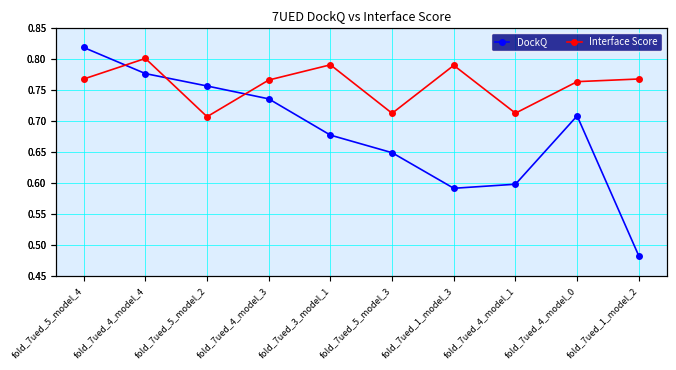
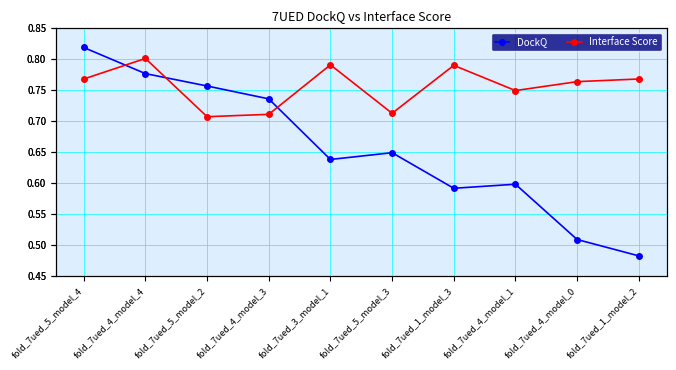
Interface Score, fold_7ued_4_model_3: 0.77 -> 0.71
DockQ, fold_7ued_3_model_1: 0.68 -> 0.64
Interface Score, fold_7ued_4_model_1: 0.71 -> 0.75
DockQ, fold_7ued_4_model_0: 0.71 -> 0.51
